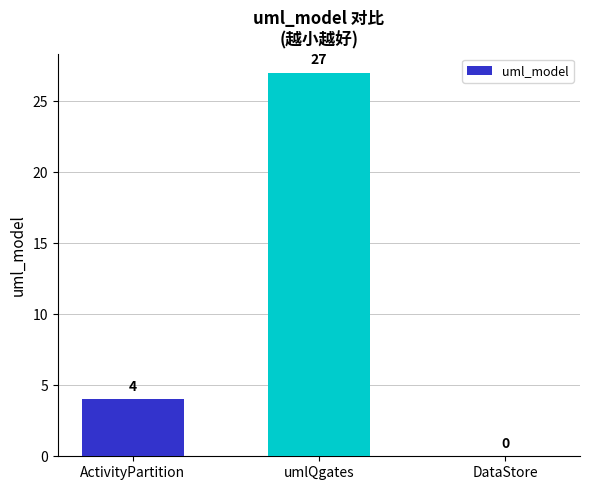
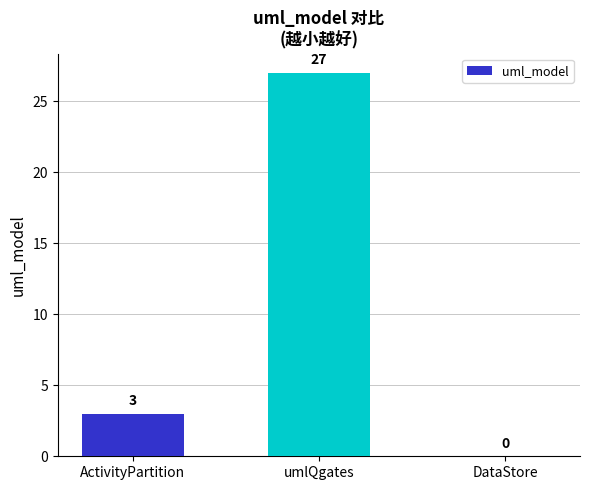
ActivityPartition: 4 -> 3
